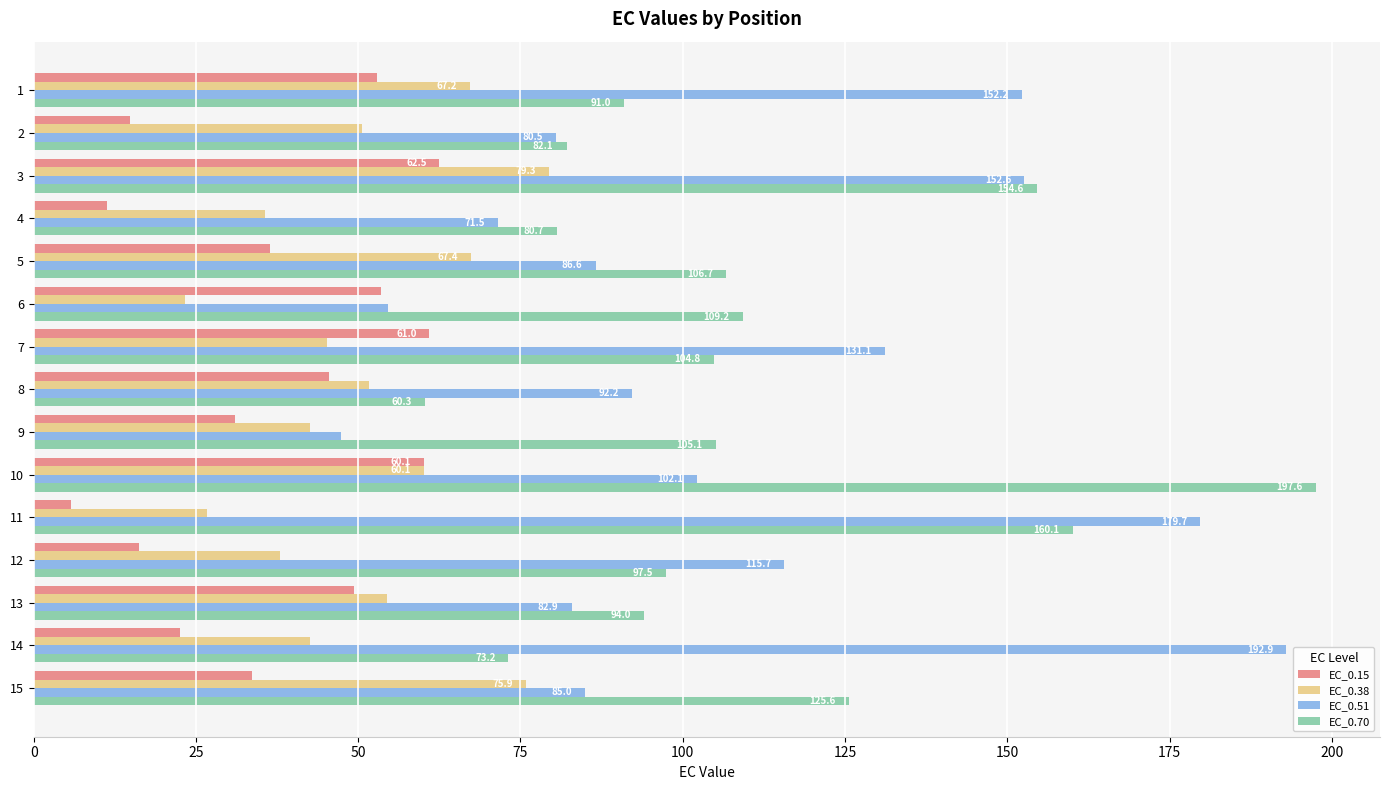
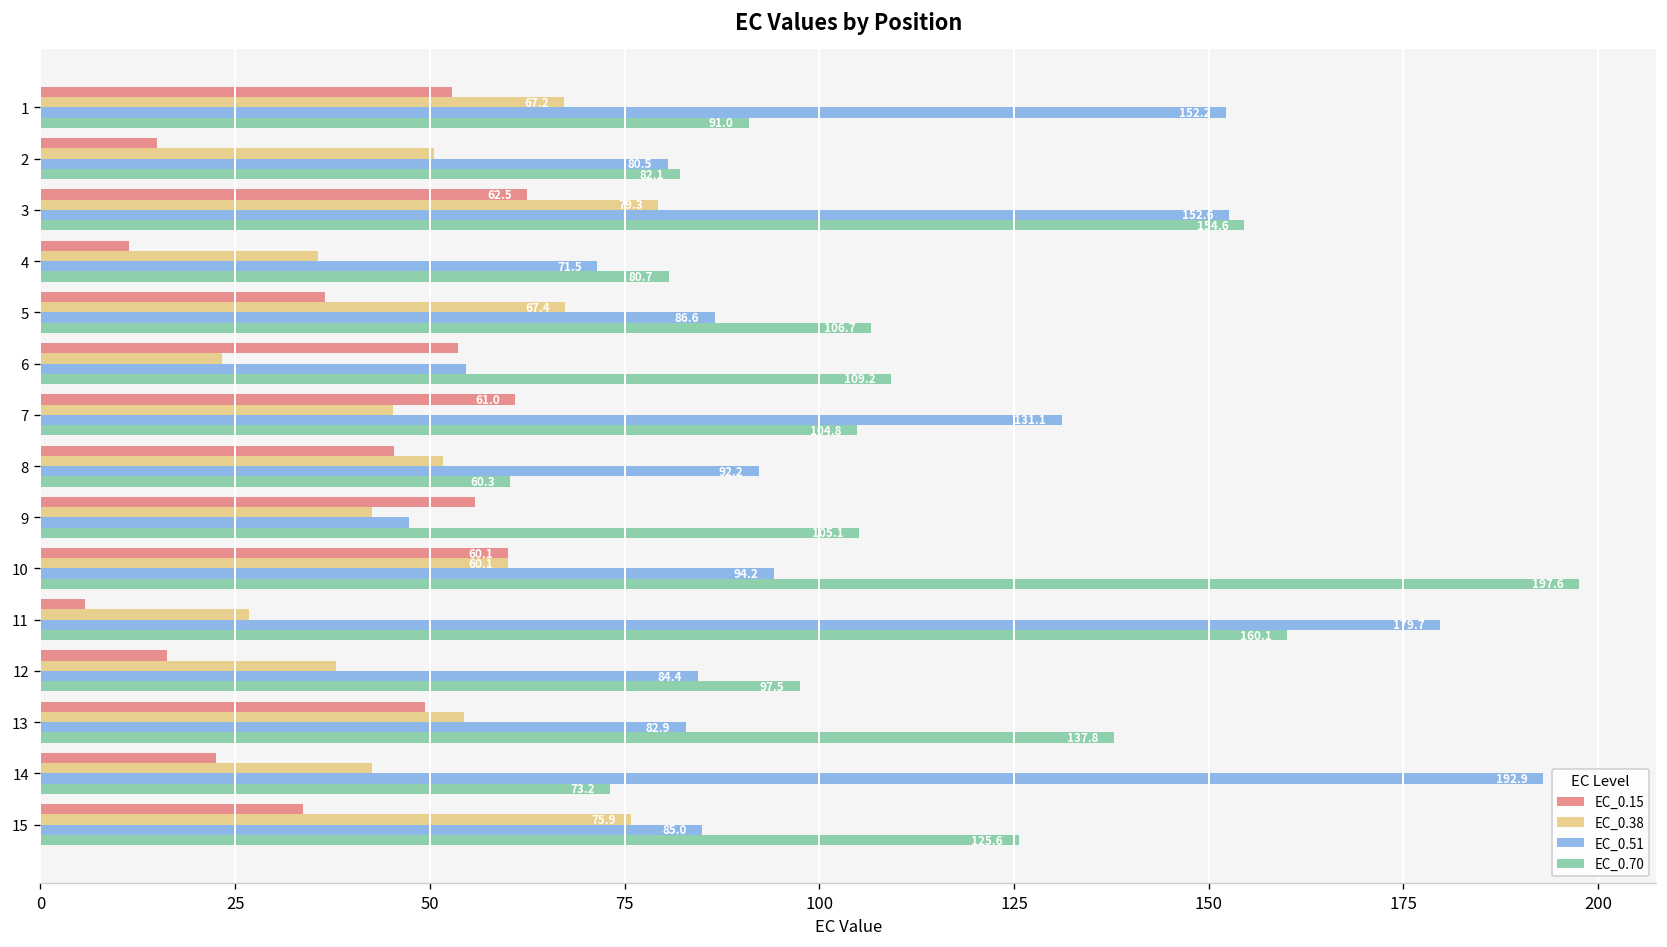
EC_0.15, 9: 31 -> 56
EC_0.51, 10: 102.1 -> 94.2
EC_0.51, 12: 115.7 -> 84.4
EC_0.70, 13: 94.0 -> 137.8
